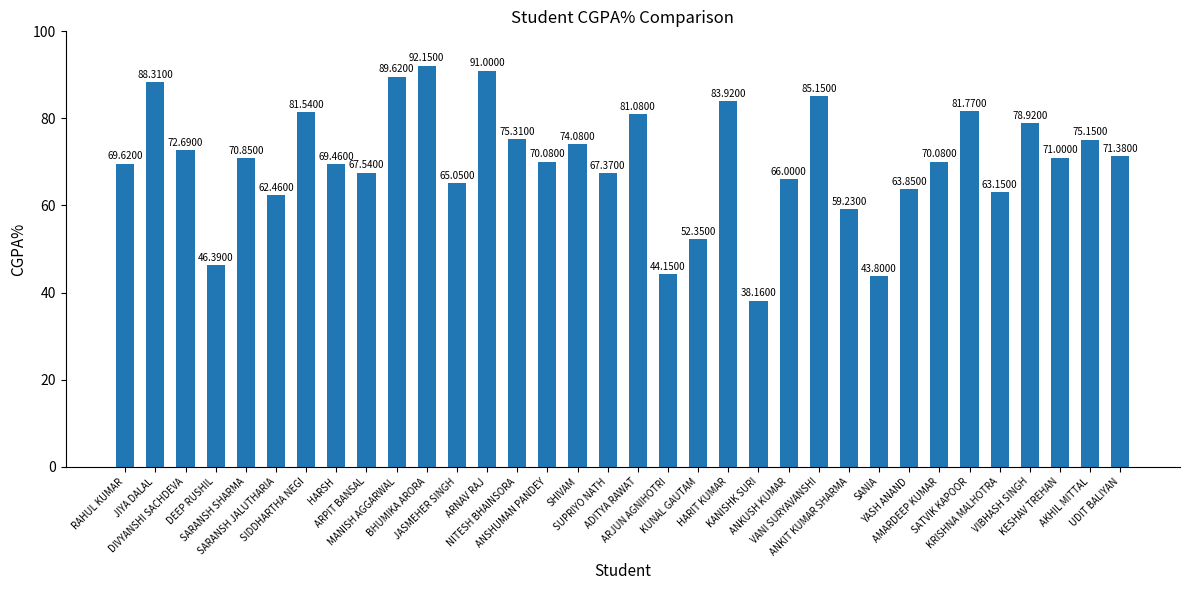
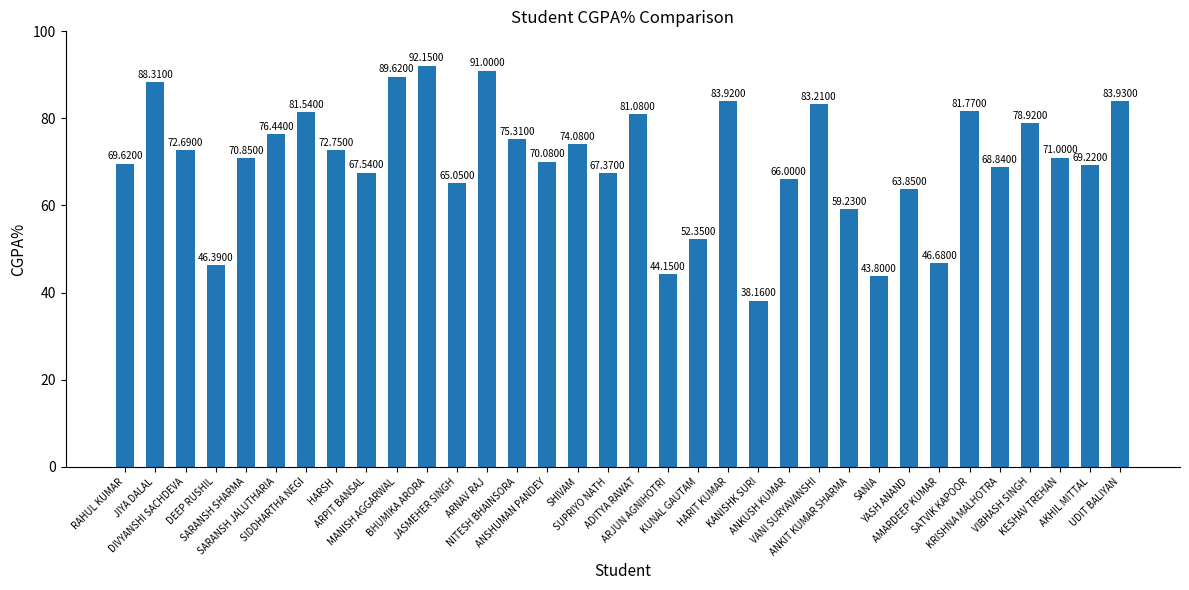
SARANSH JALUTHARIA: 62.4600 -> 76.4400
HARSH: 69.4600 -> 72.7500
VANI SURYAVANSHI: 85.1500 -> 83.2100
AMARDEEP KUMAR: 70.0800 -> 46.6800
KRISHNA MALHOTRA: 63.1500 -> 68.8400
AKHIL MITTAL: 75.1500 -> 69.2200
UDIT BALIYAN: 71.3800 -> 83.9300
